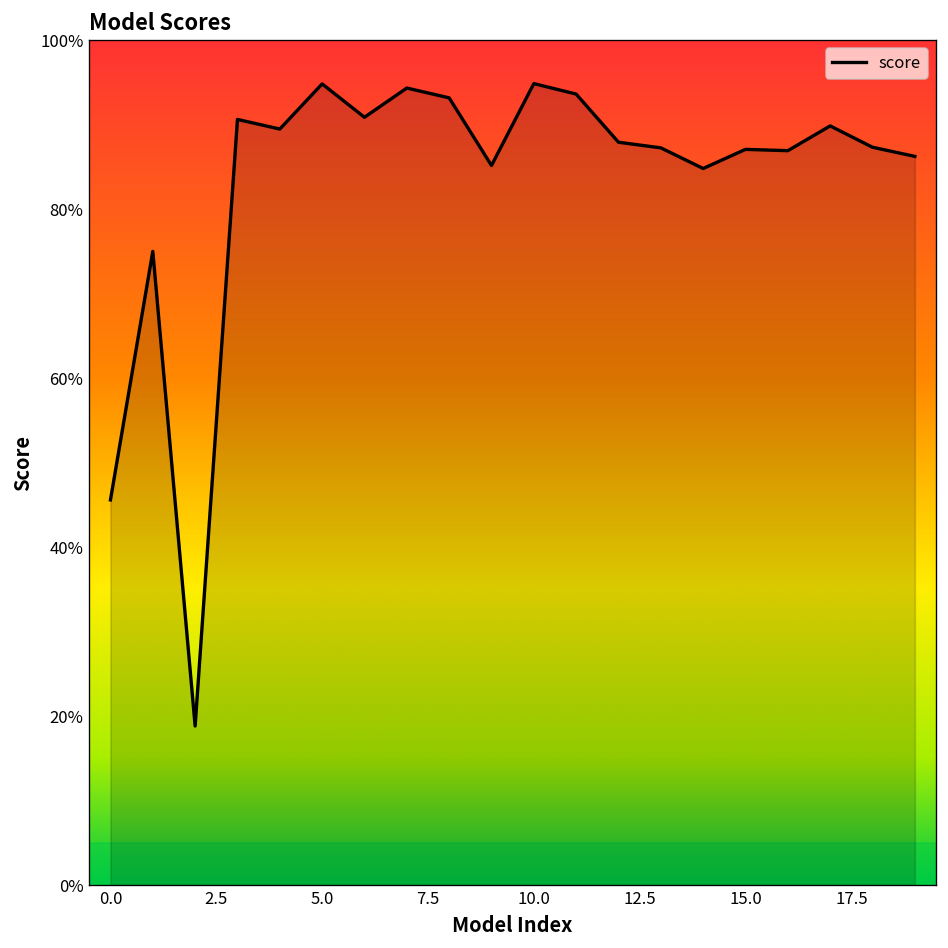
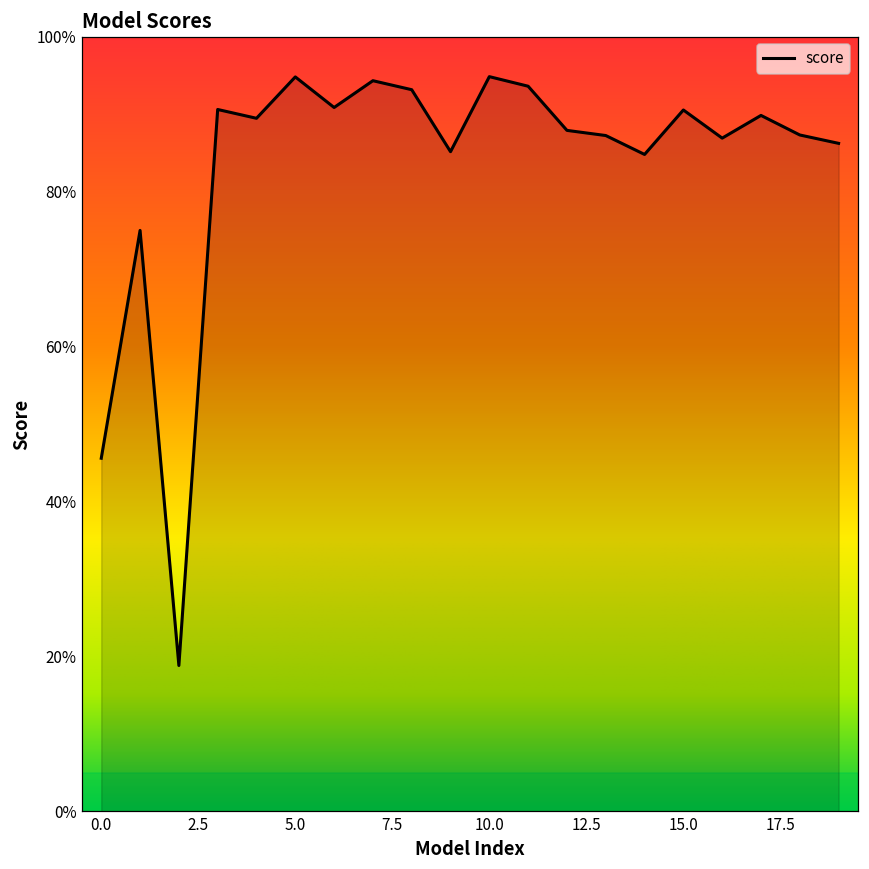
15.0: 87% -> 91%
